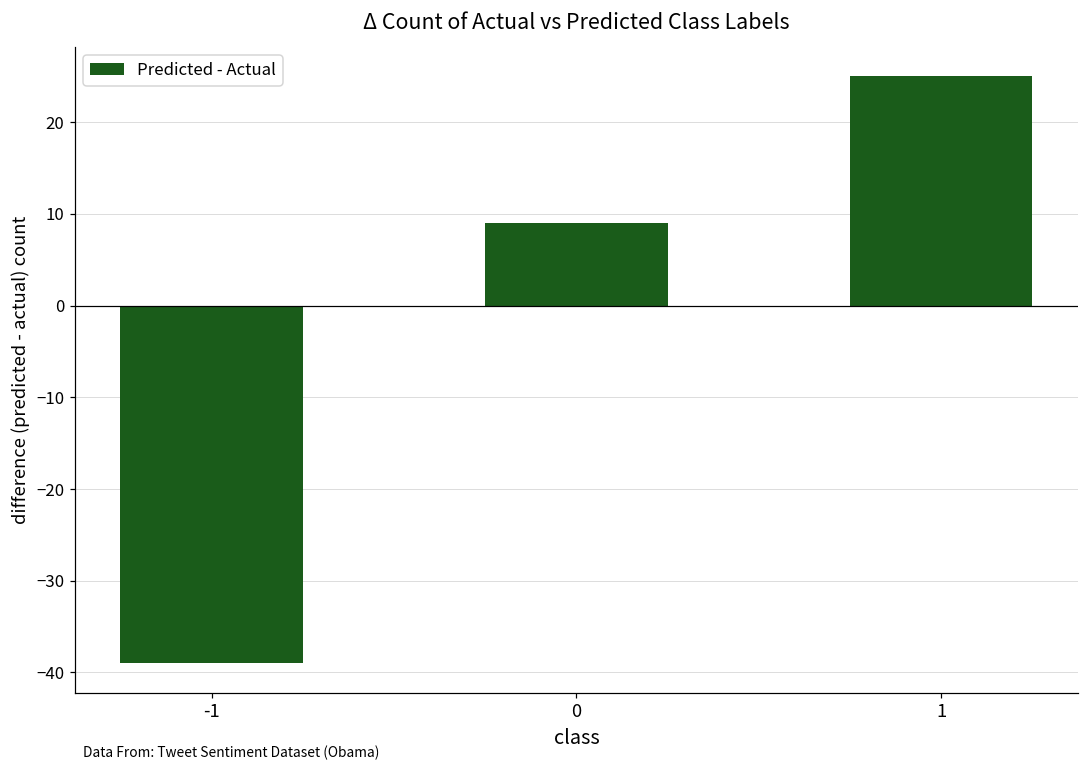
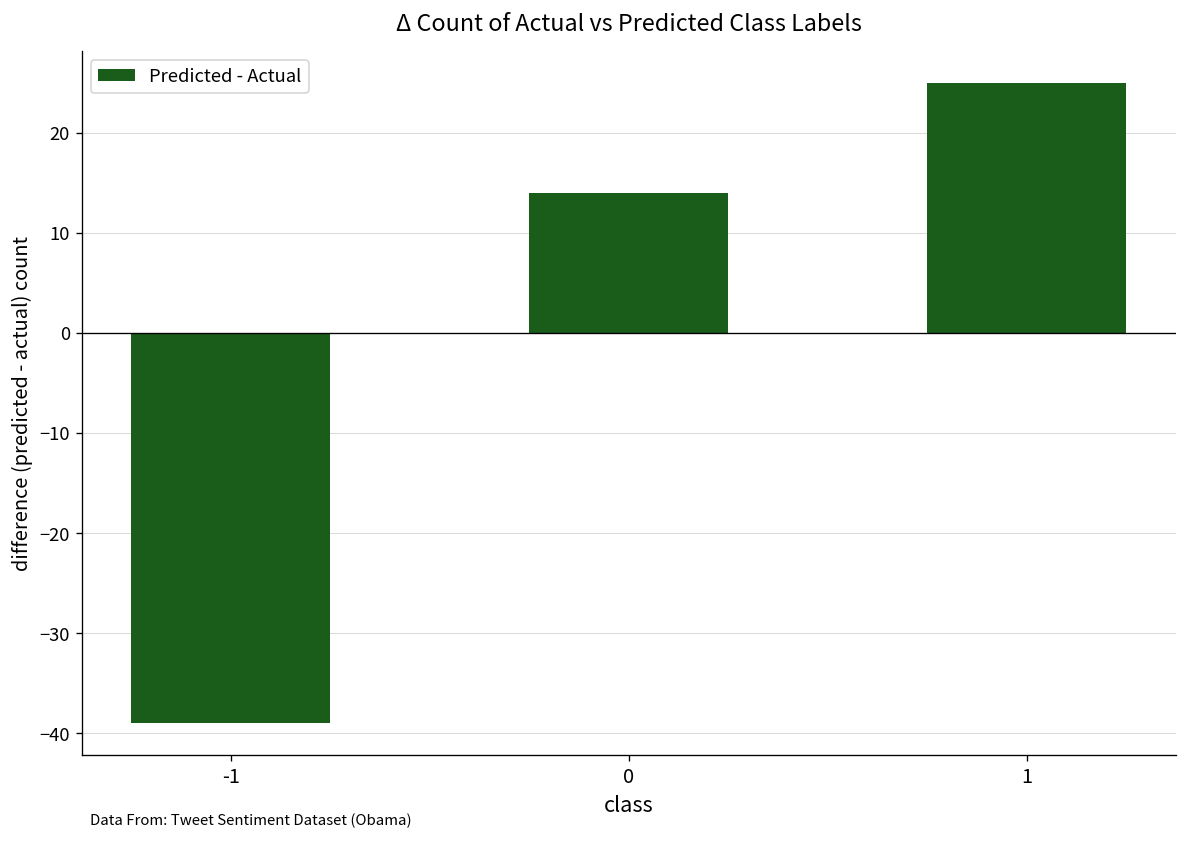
0: 9 -> 14
